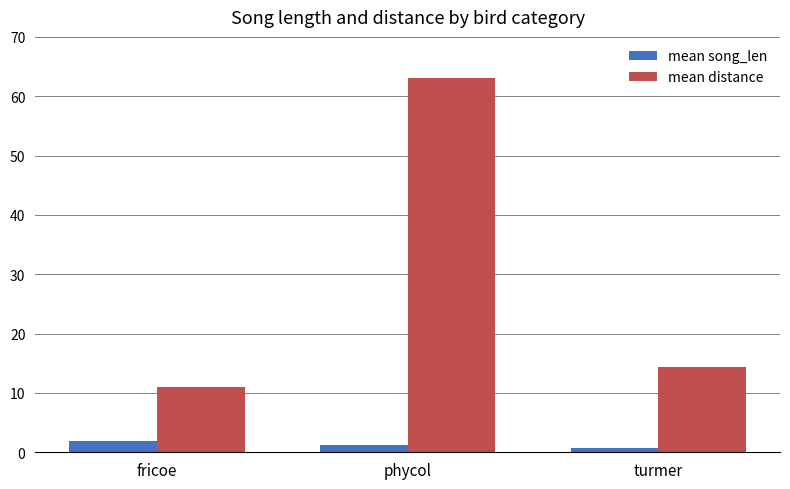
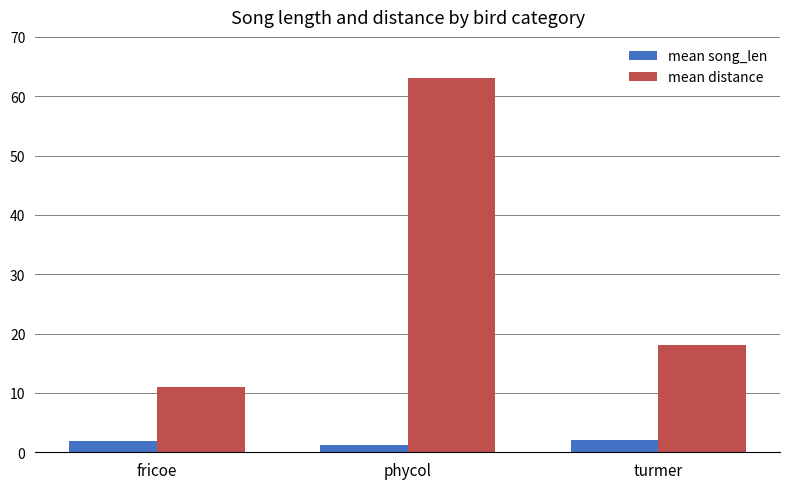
mean song_len, turmer: 1 -> 2
mean distance, turmer: 14 -> 18
